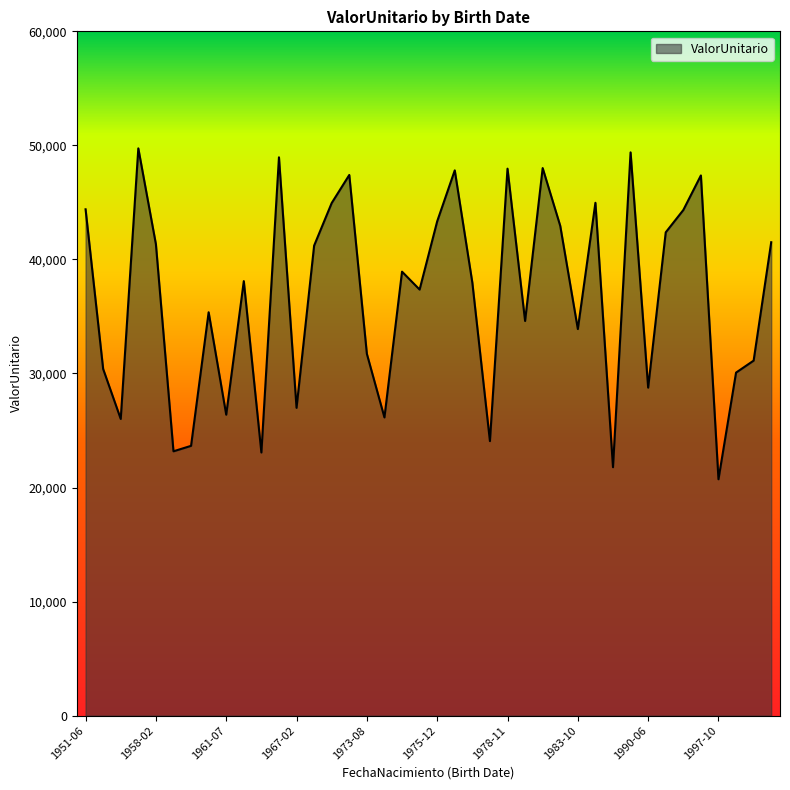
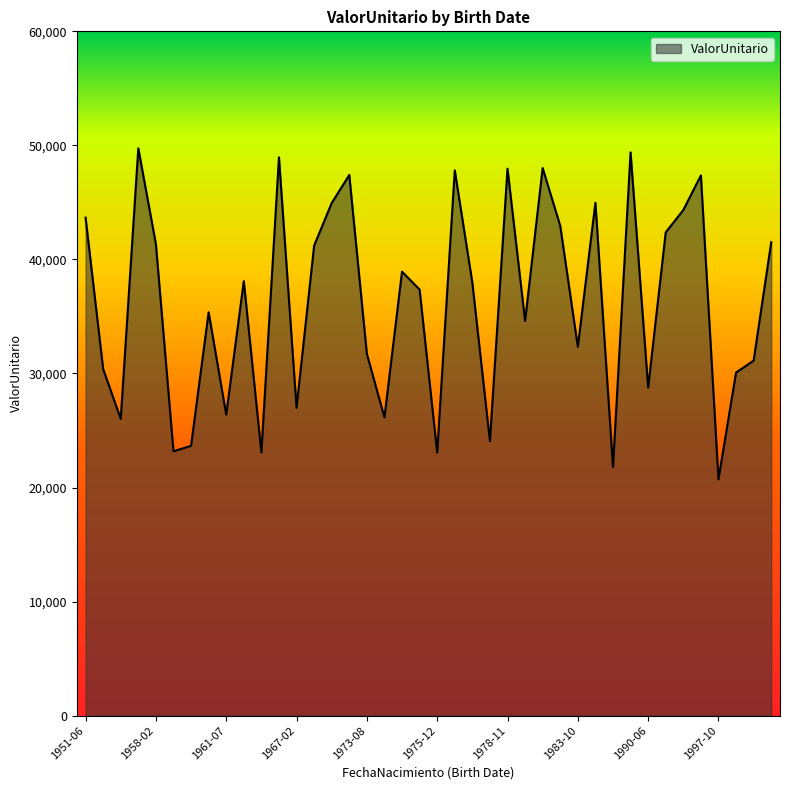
1951-06: 44,400 -> 43,700
1975-12: 43,300 -> 23,100
1983-10: 33,900 -> 32,300
